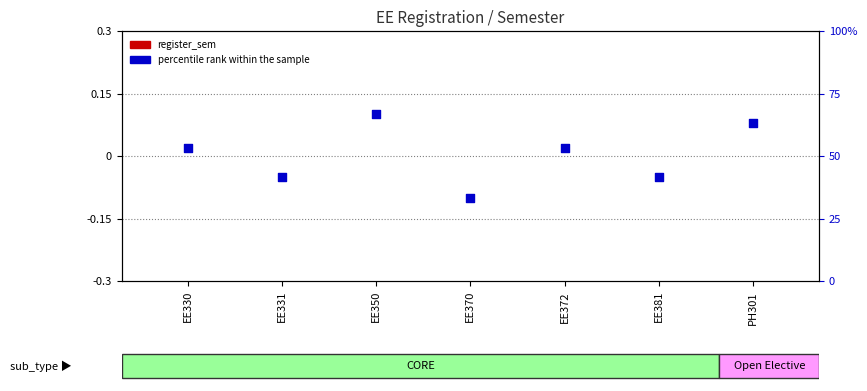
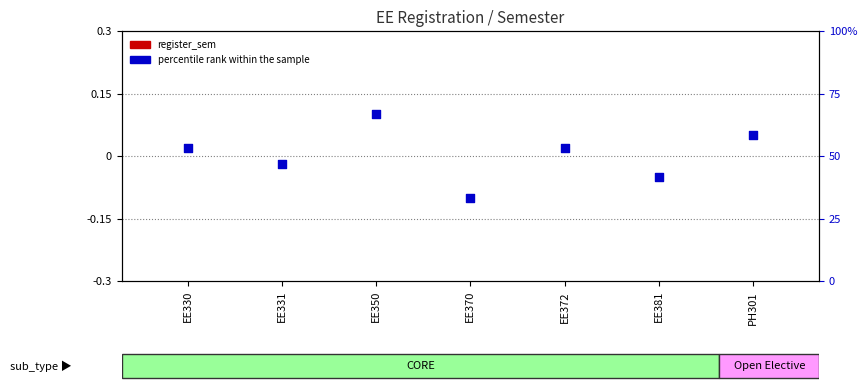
percentile rank within the sample, EE331: -0.05 -> -0.02
percentile rank within the sample, PH301: 0.08 -> 0.05
